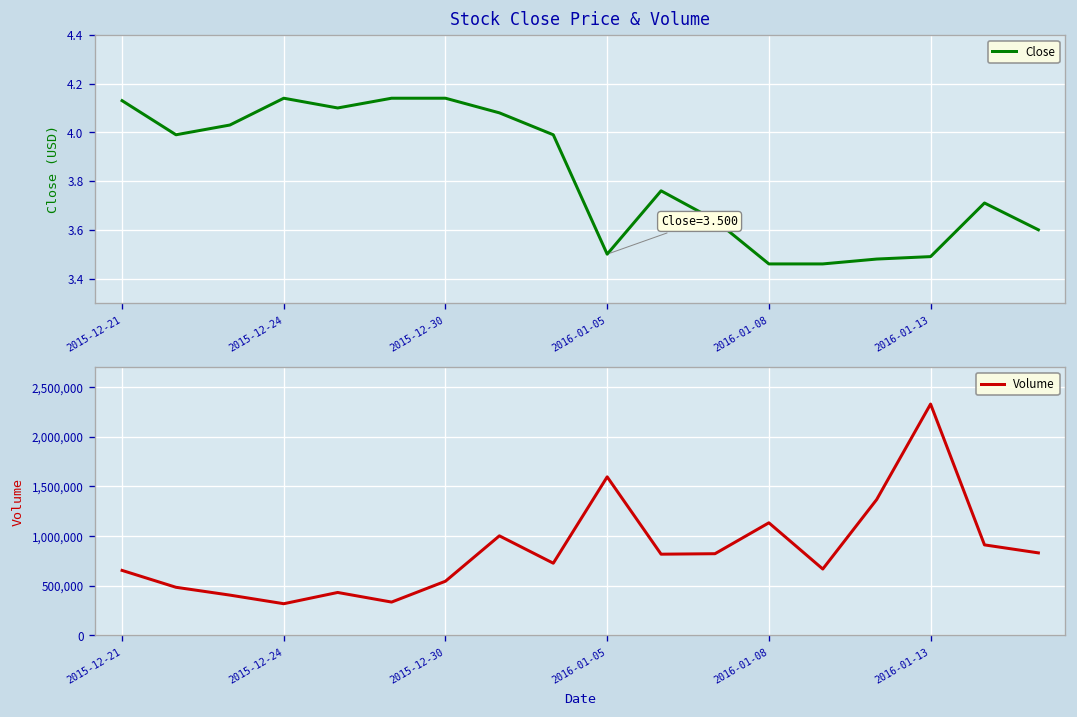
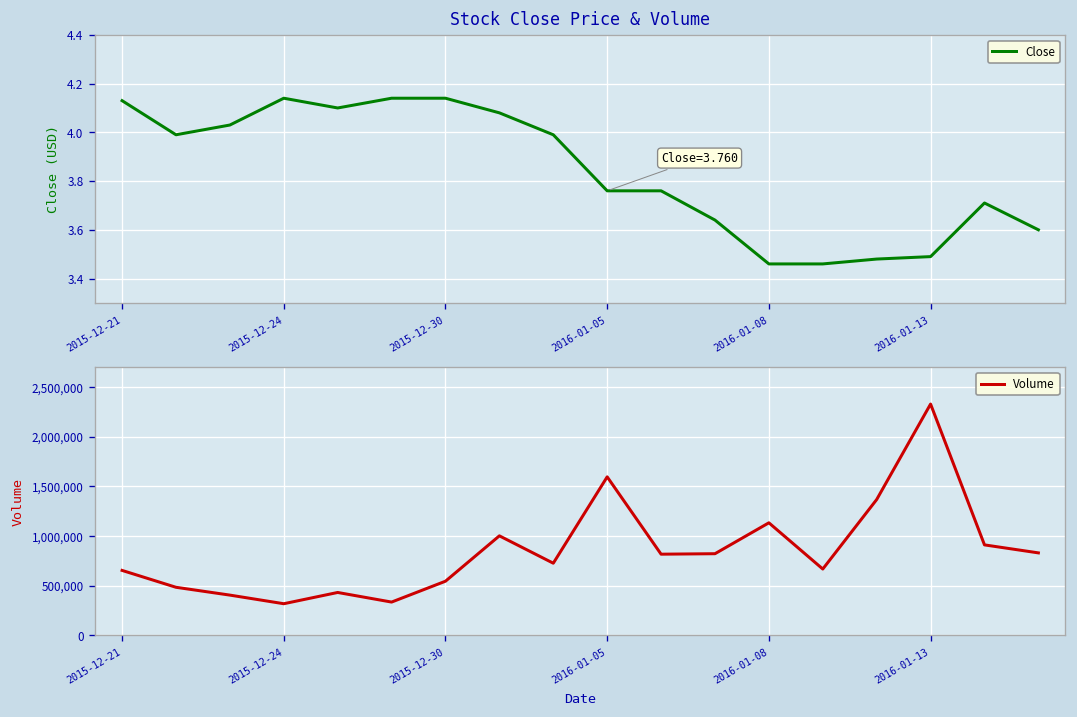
Stock Close Price & Volume, 2016-01-05: 3.500 -> 3.760
